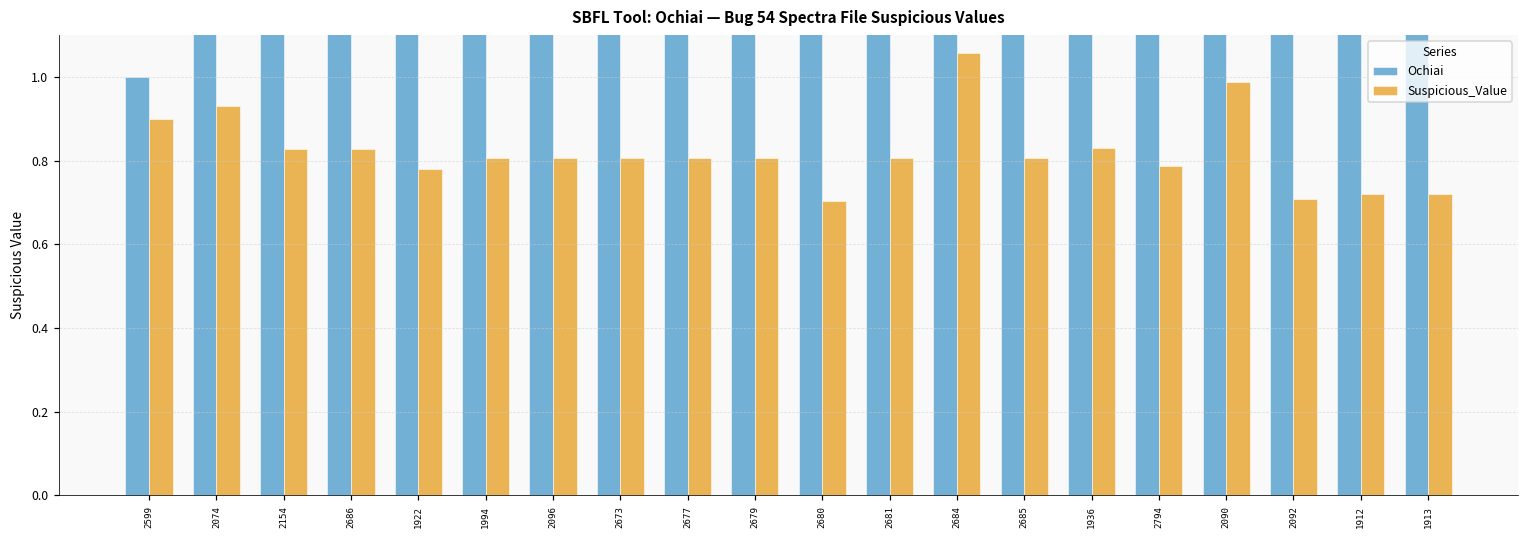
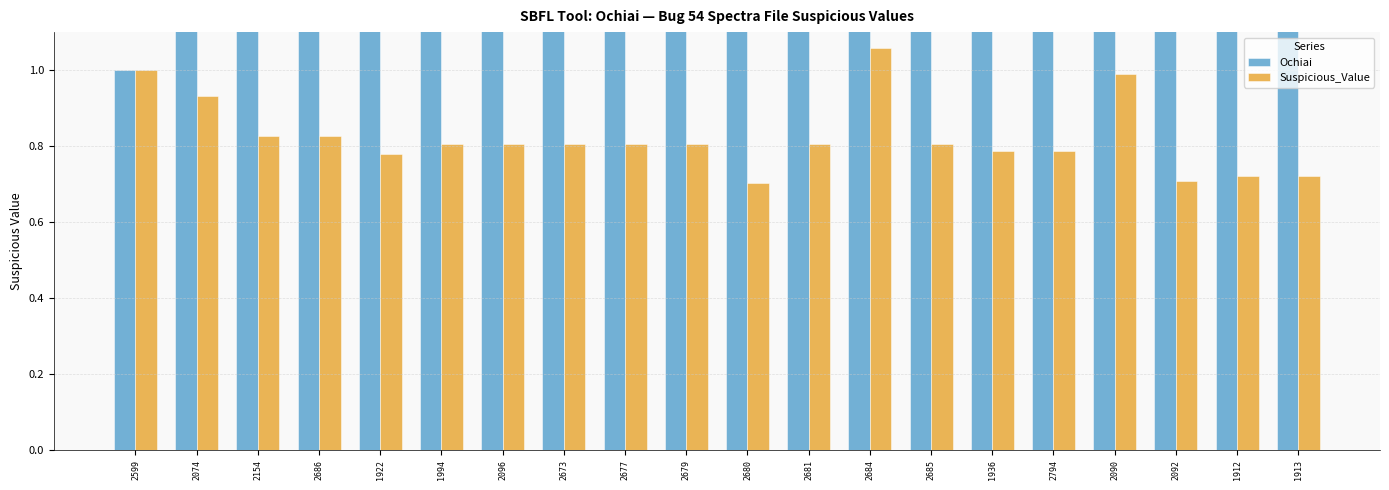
Suspicious_Value, 2599: 0.9 -> 1.0
Suspicious_Value, 1936: 0.83 -> 0.79
